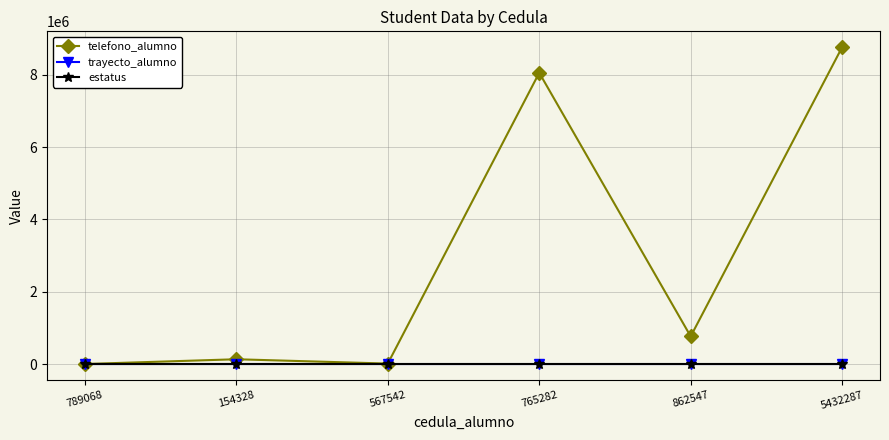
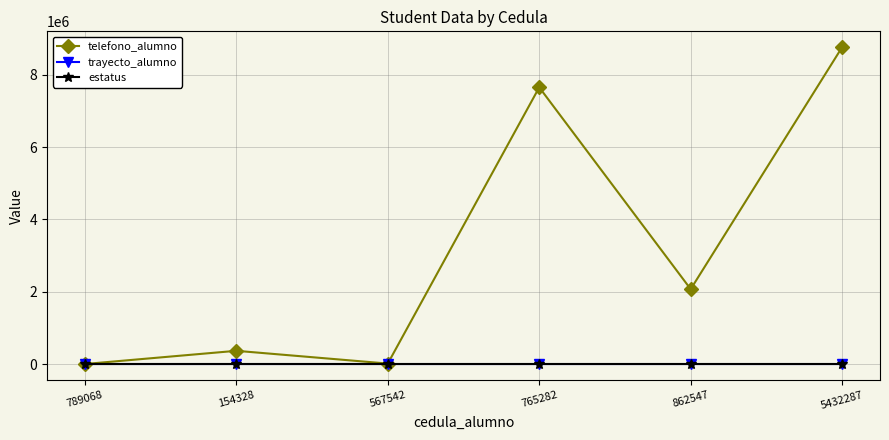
telefono_alumno, 154328: 100000 -> 400000
telefono_alumno, 765282: 8100000 -> 7700000
telefono_alumno, 862547: 800000 -> 2100000
